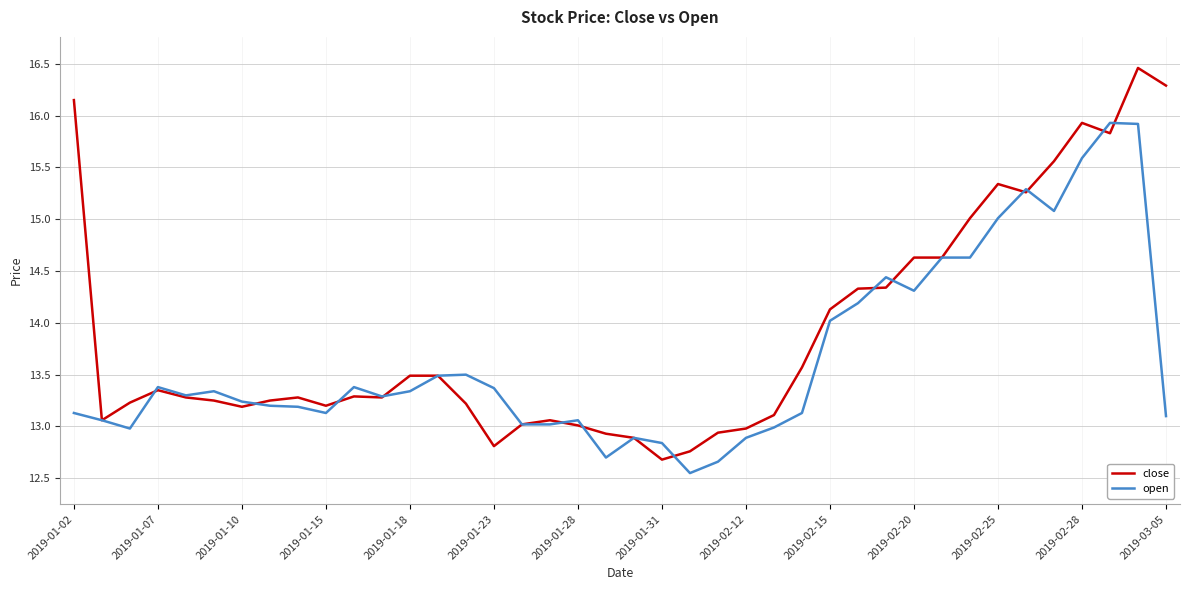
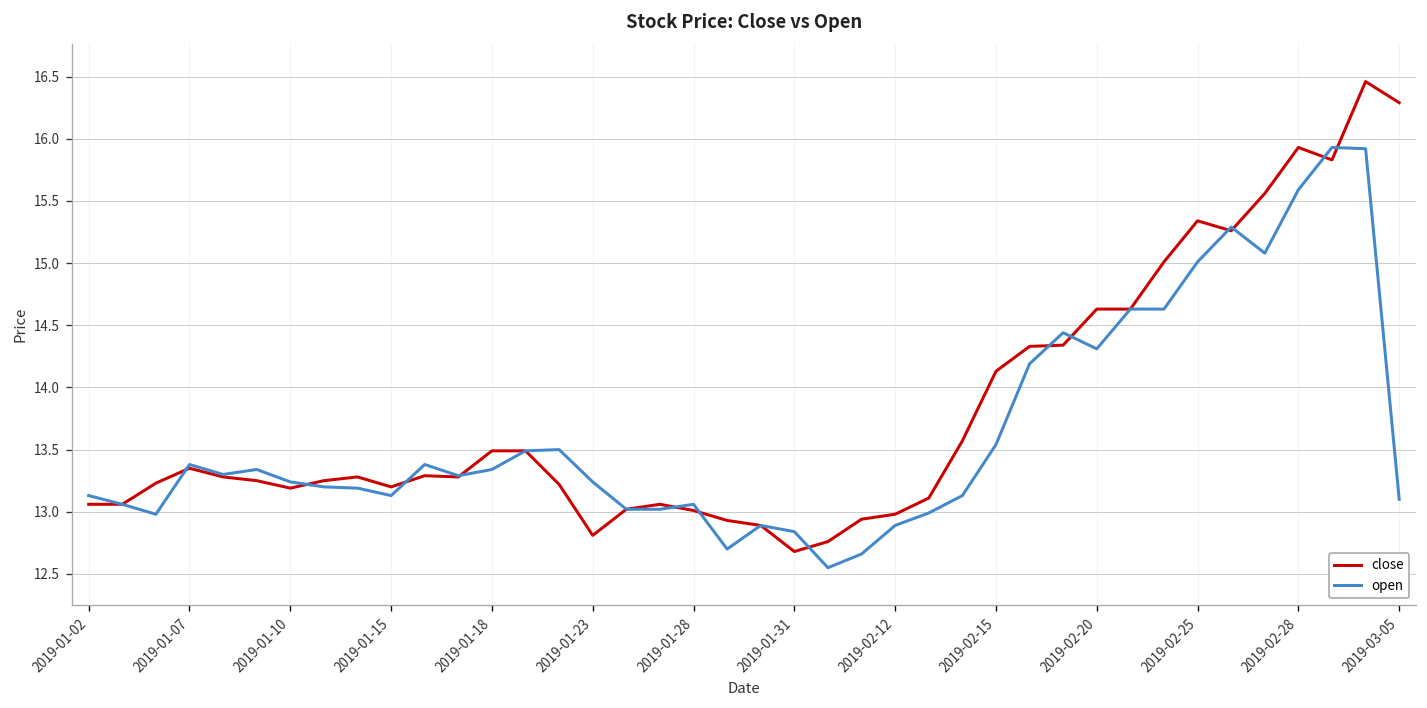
close, 2019-01-02: 16.15 -> 13.06
open, 2019-01-23: 13.37 -> 13.24
open, 2019-02-15: 14.02 -> 13.54
